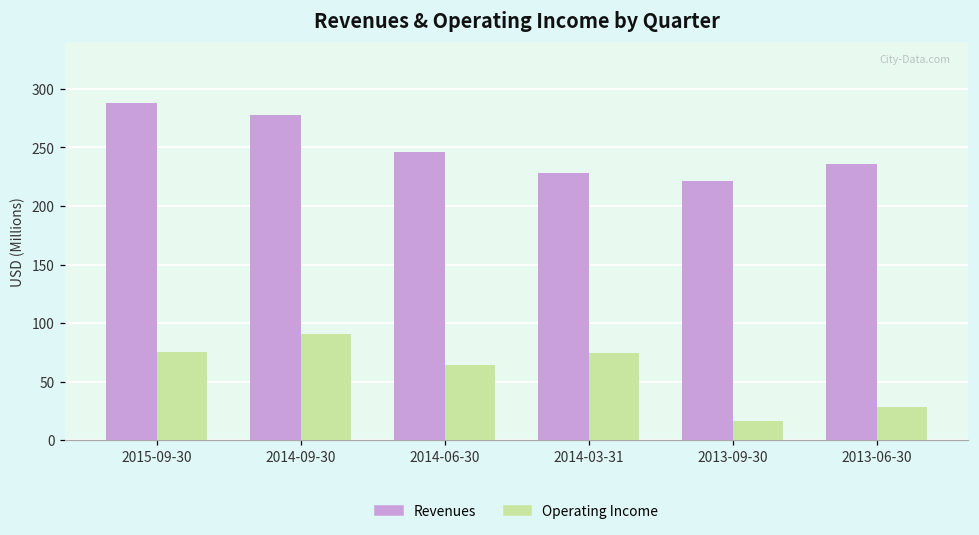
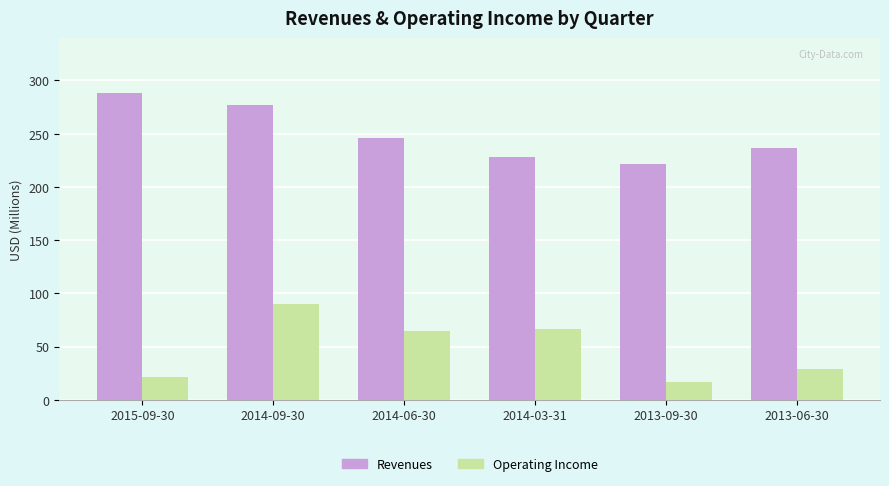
Operating Income, 2015-09-30: 75 -> 22
Operating Income, 2014-03-31: 75 -> 67
